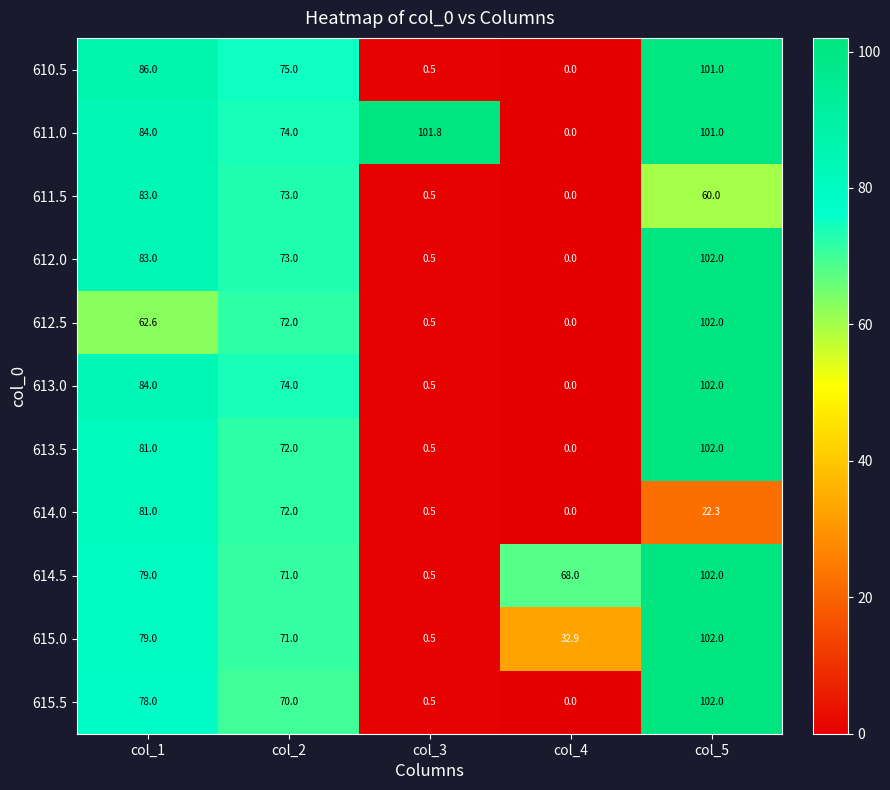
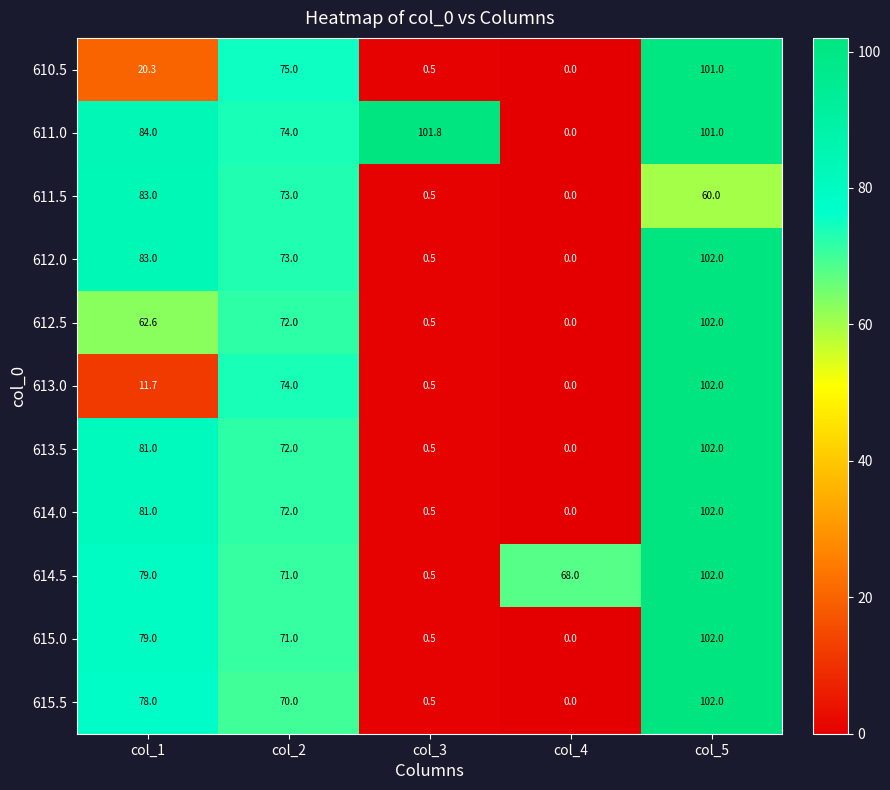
610.5, col_1: 86.0 -> 20.3
613.0, col_1: 84.0 -> 11.7
614.0, col_5: 22.3 -> 102.0
615.0, col_4: 32.9 -> 0.0
